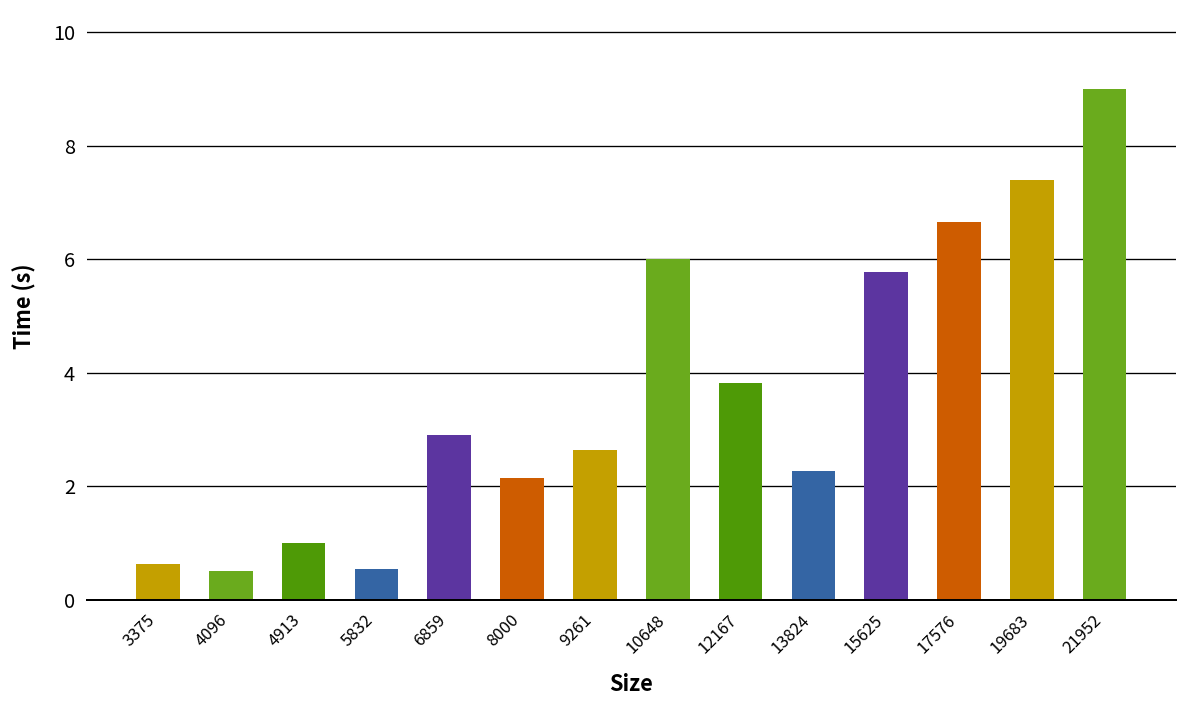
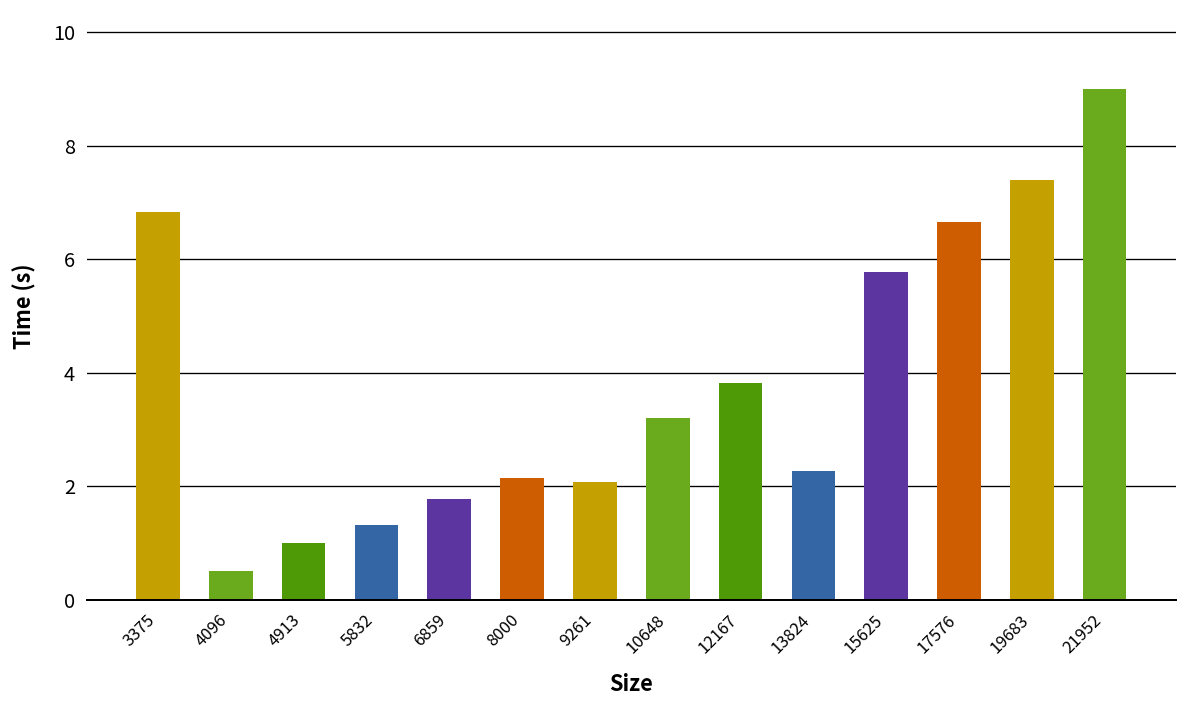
3375: 0.6 -> 6.8
5832: 0.5 -> 1.3
6859: 2.9 -> 1.8
9261: 2.6 -> 2.1
10648: 6.0 -> 3.2
